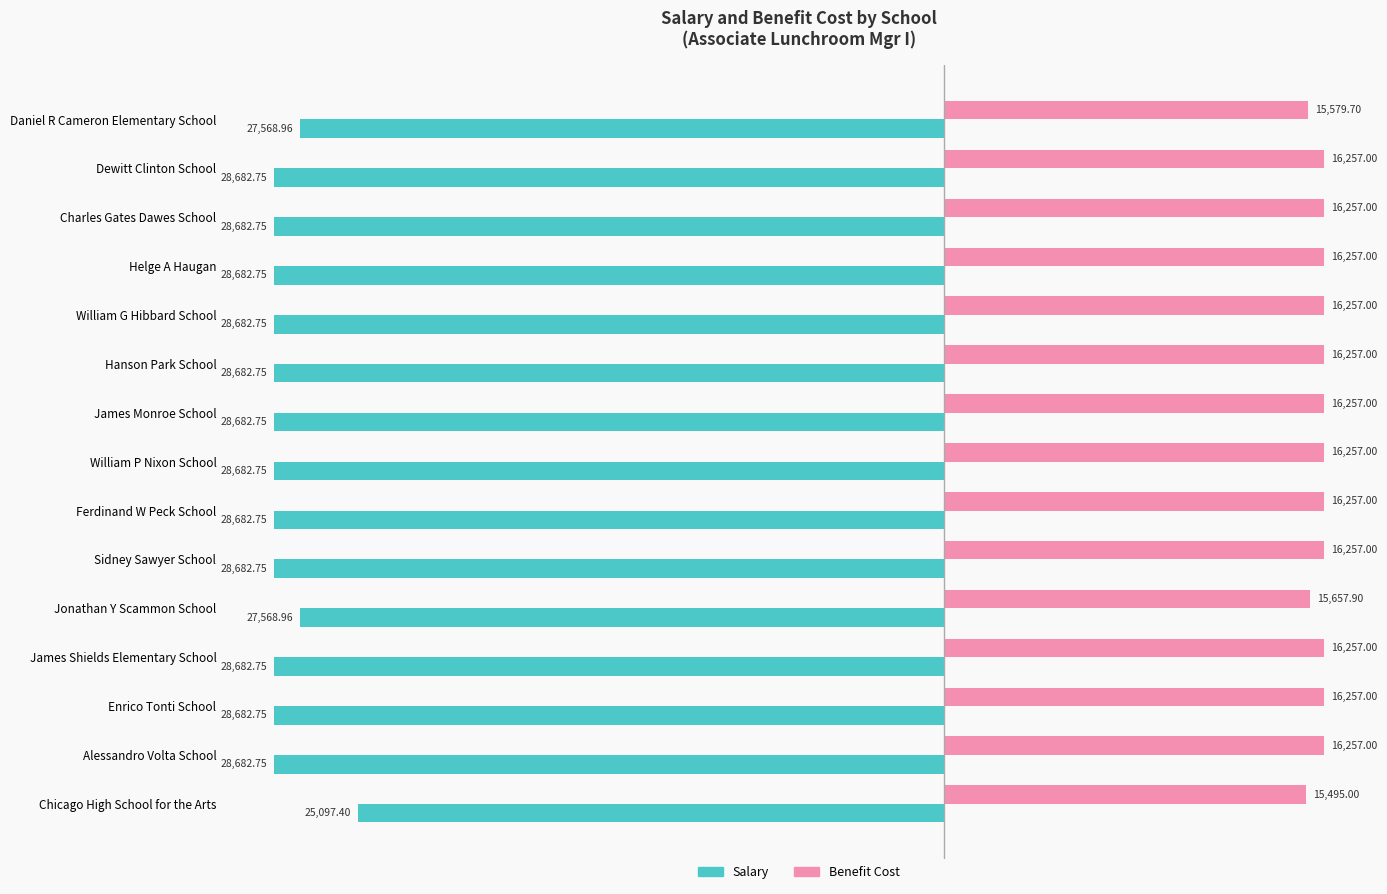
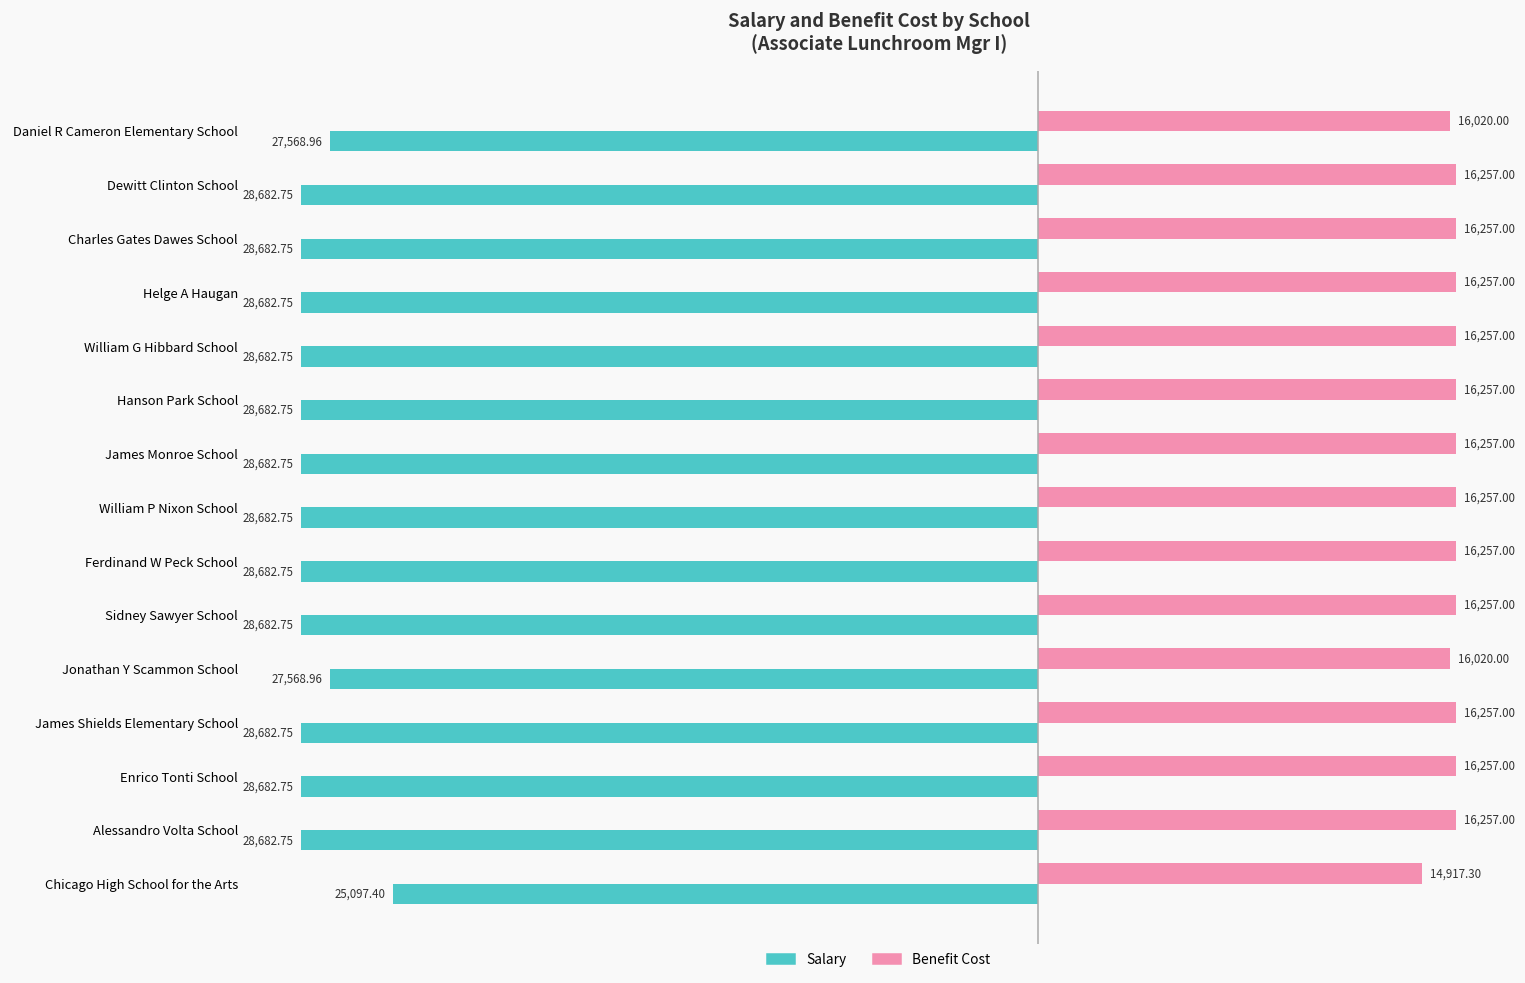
Benefit Cost, Daniel R Cameron Elementary School: 15,579.70 -> 16,020.00
Benefit Cost, Jonathan Y Scammon School: 15,657.90 -> 16,020.00
Benefit Cost, Chicago High School for the Arts: 15,495.00 -> 14,917.30
